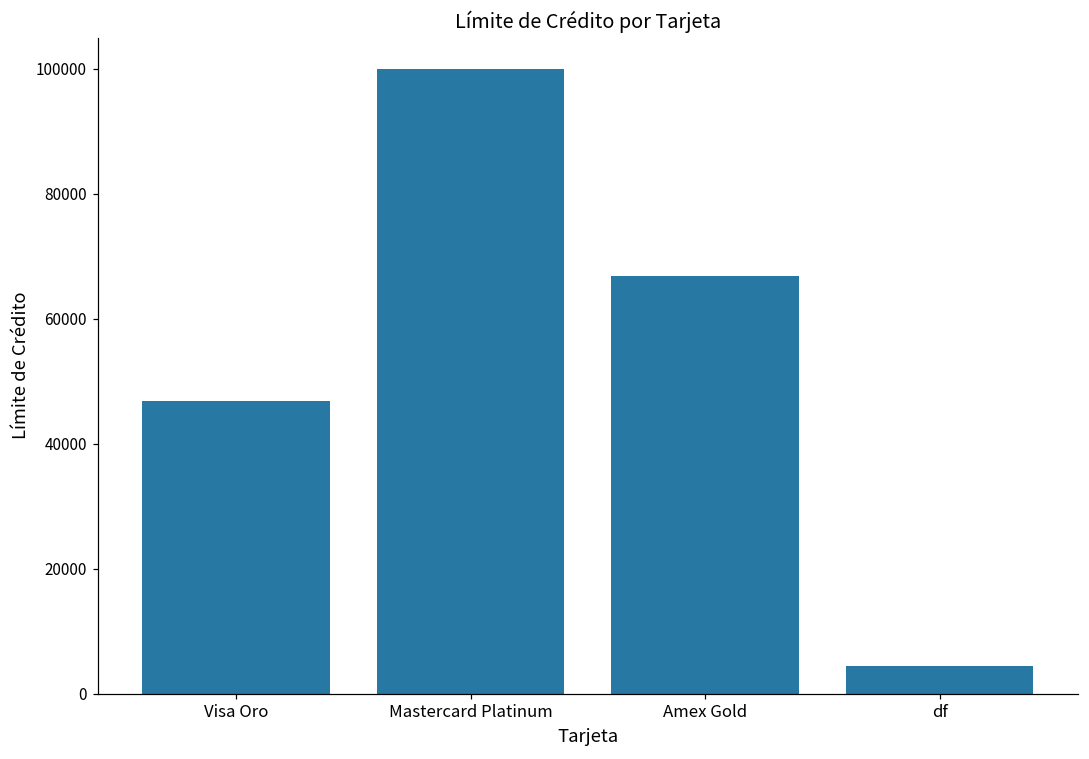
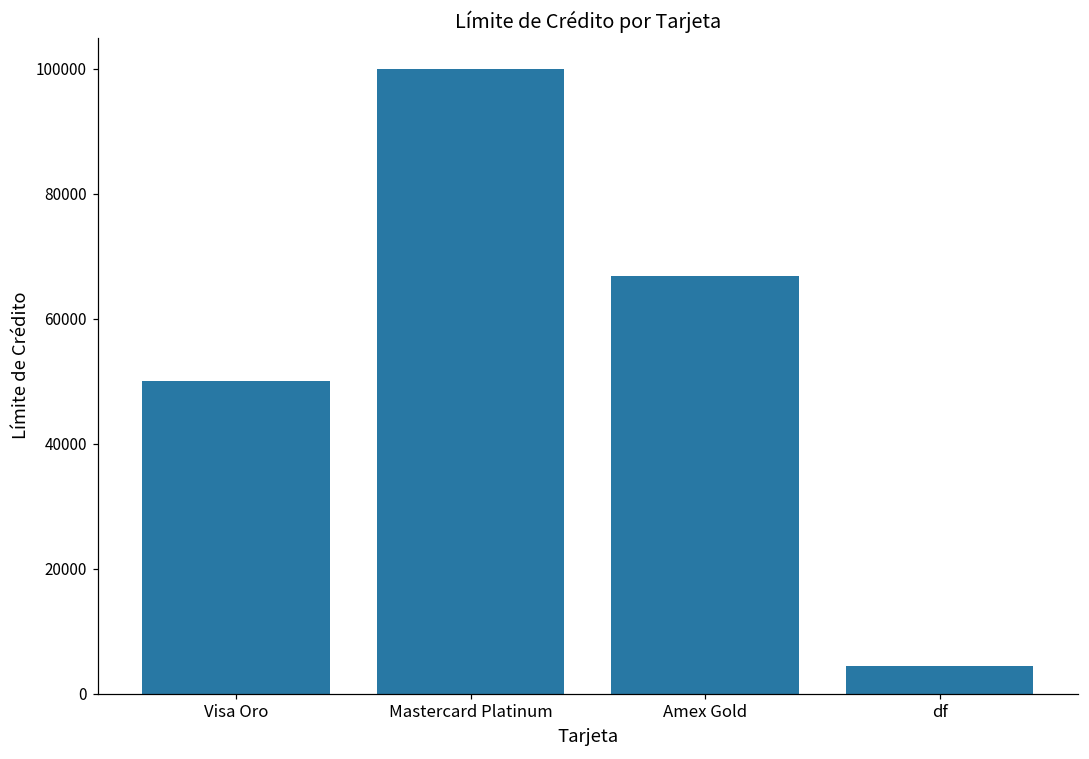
Visa Oro: 47000 -> 50000
